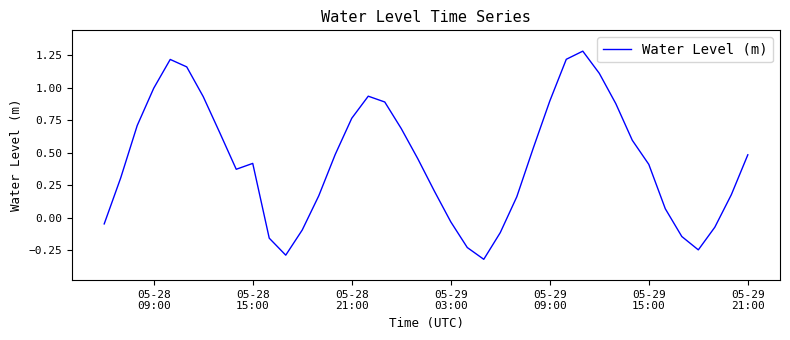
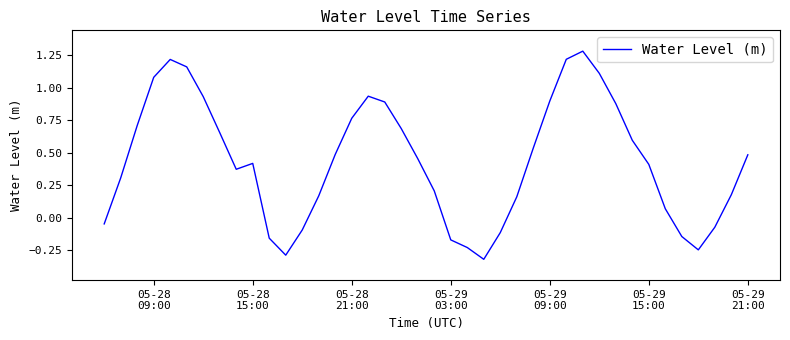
05-28 09:00: 1.00 -> 1.08
05-29 03:00: -0.03 -> -0.17
